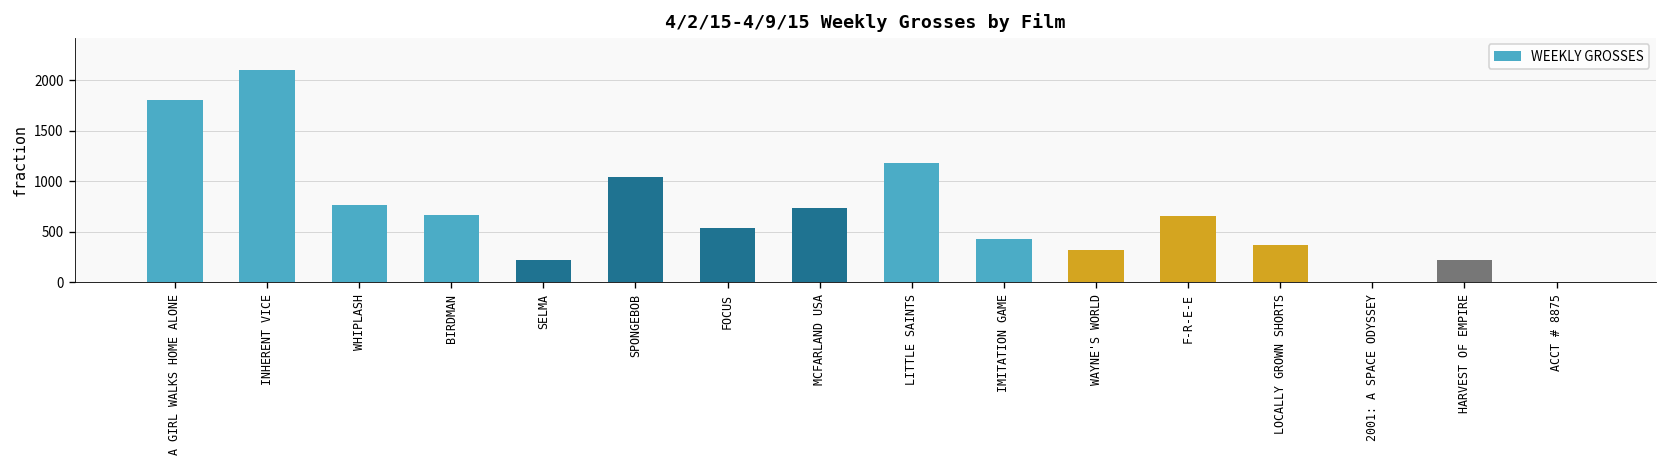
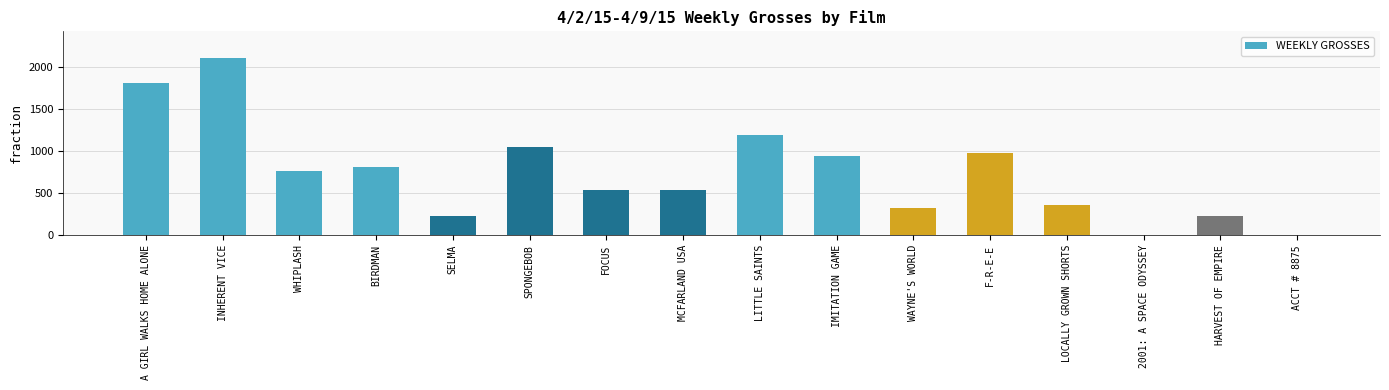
BIRDMAN: 700 -> 800
MCFARLAND USA: 700 -> 500
IMITATION GAME: 400 -> 900
F-R-E-E: 700 -> 1000
